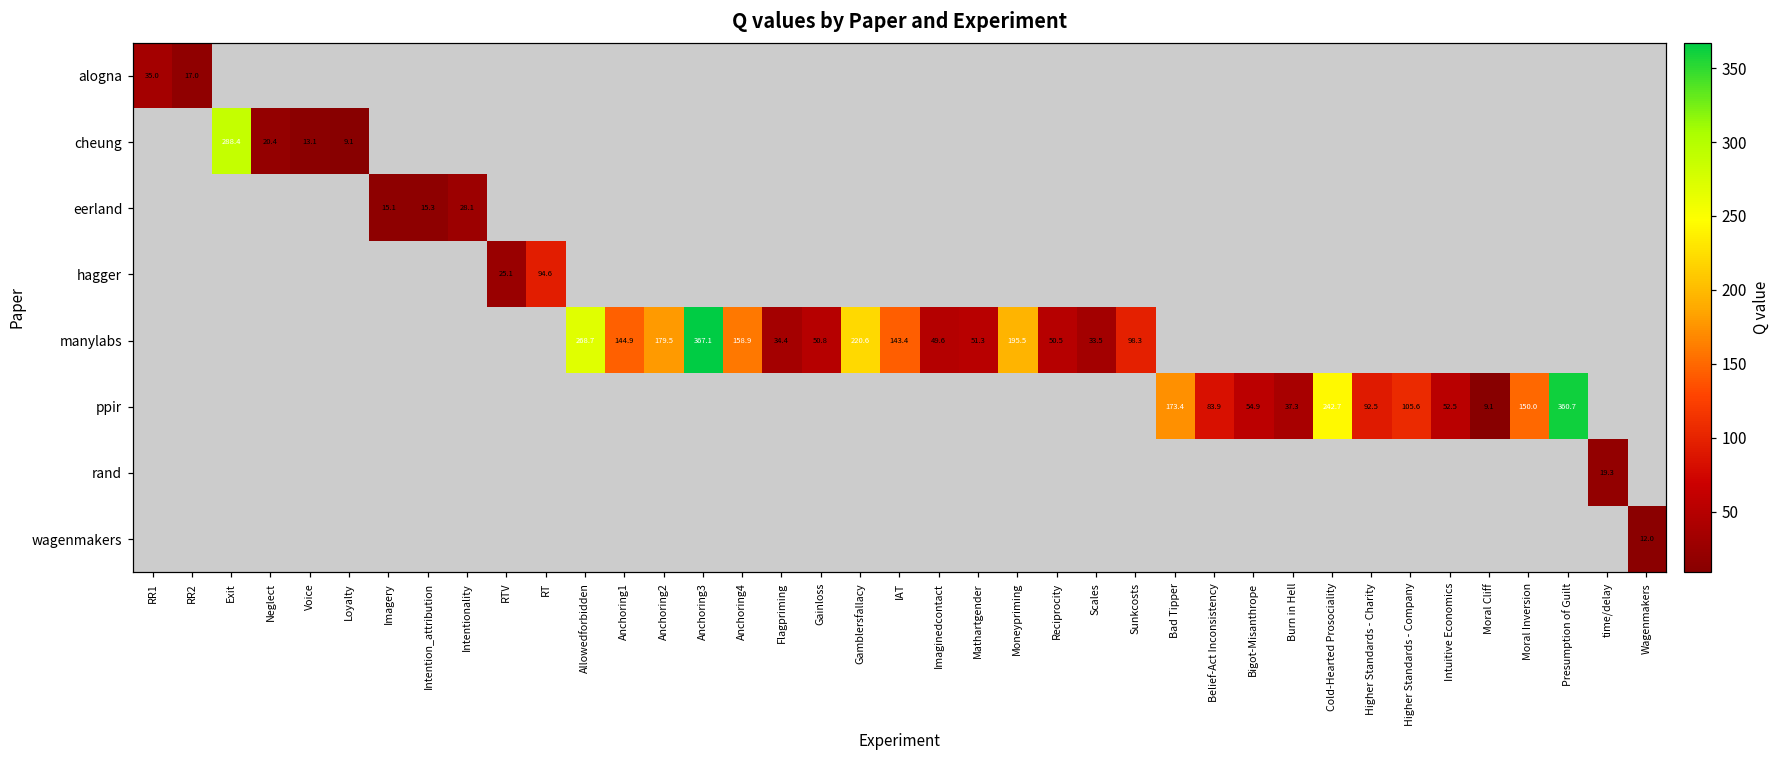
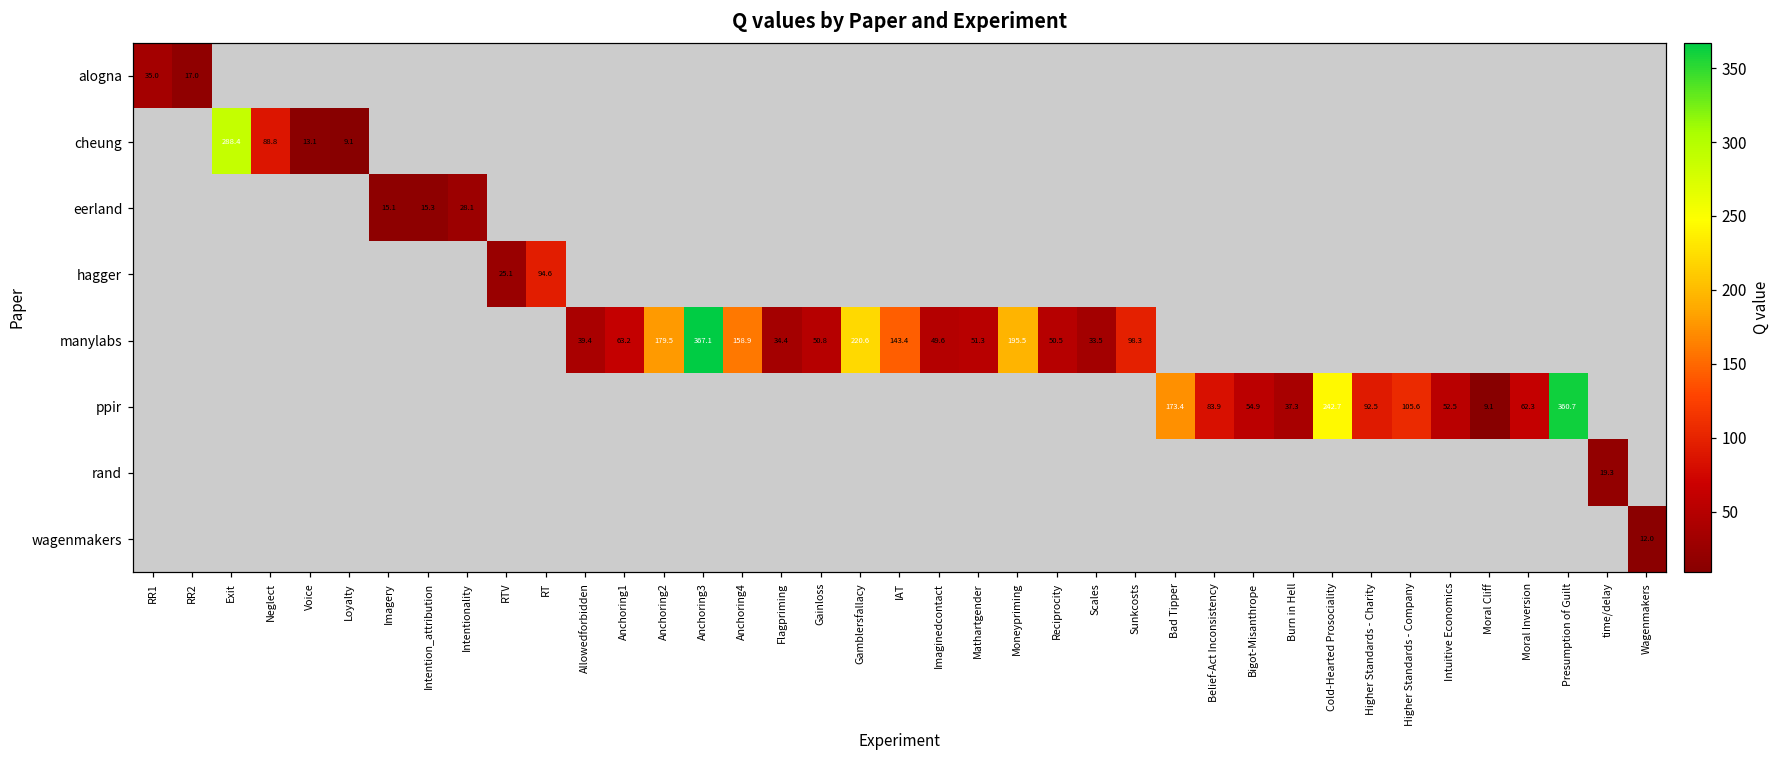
cheung, Neglect: 20.4 -> 88.8
manylabs, Allowedforbidden: 268.7 -> 39.4
manylabs, Anchoring1: 144.9 -> 63.2
ppir, Moral Inversion: 150.0 -> 62.3
